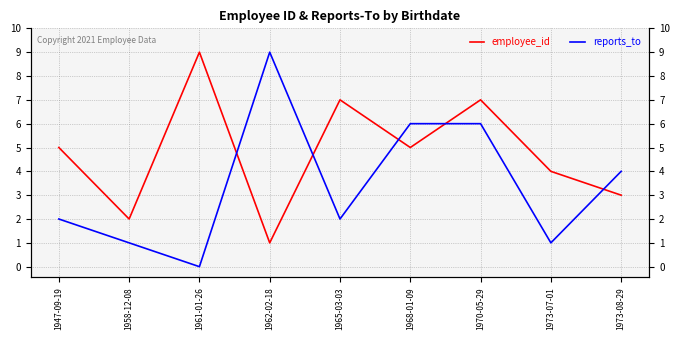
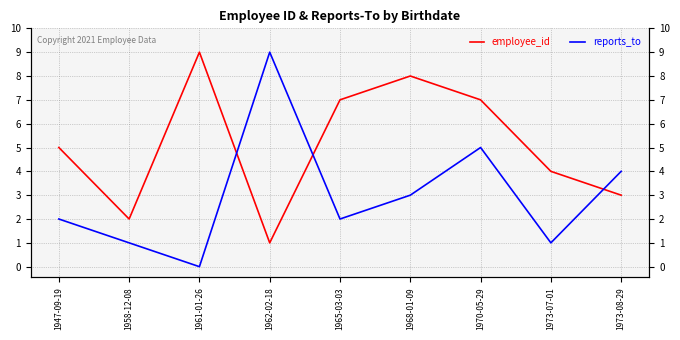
employee_id, 1968-01-09: 5 -> 8
reports_to, 1968-01-09: 6 -> 3
reports_to, 1970-05-29: 6 -> 5
